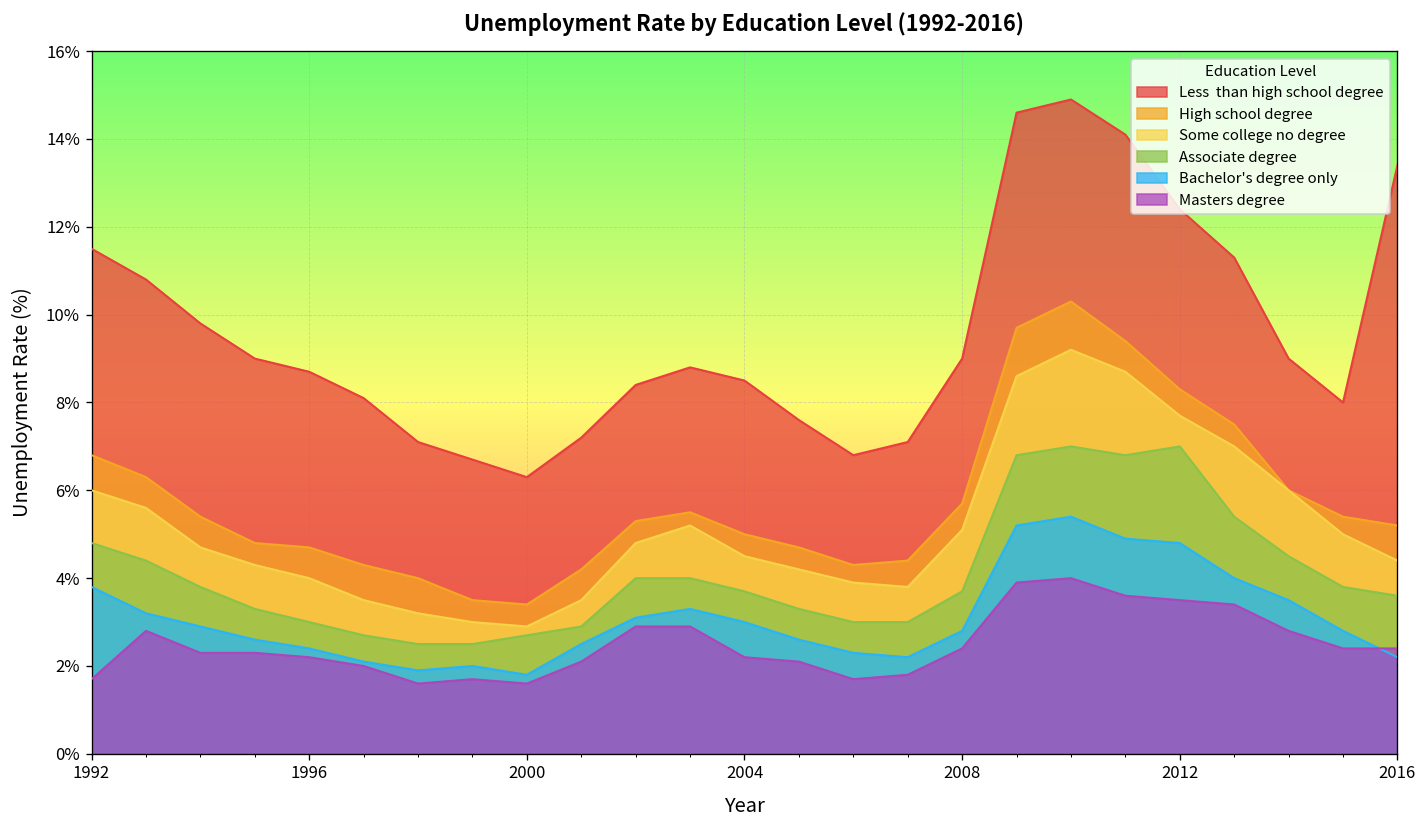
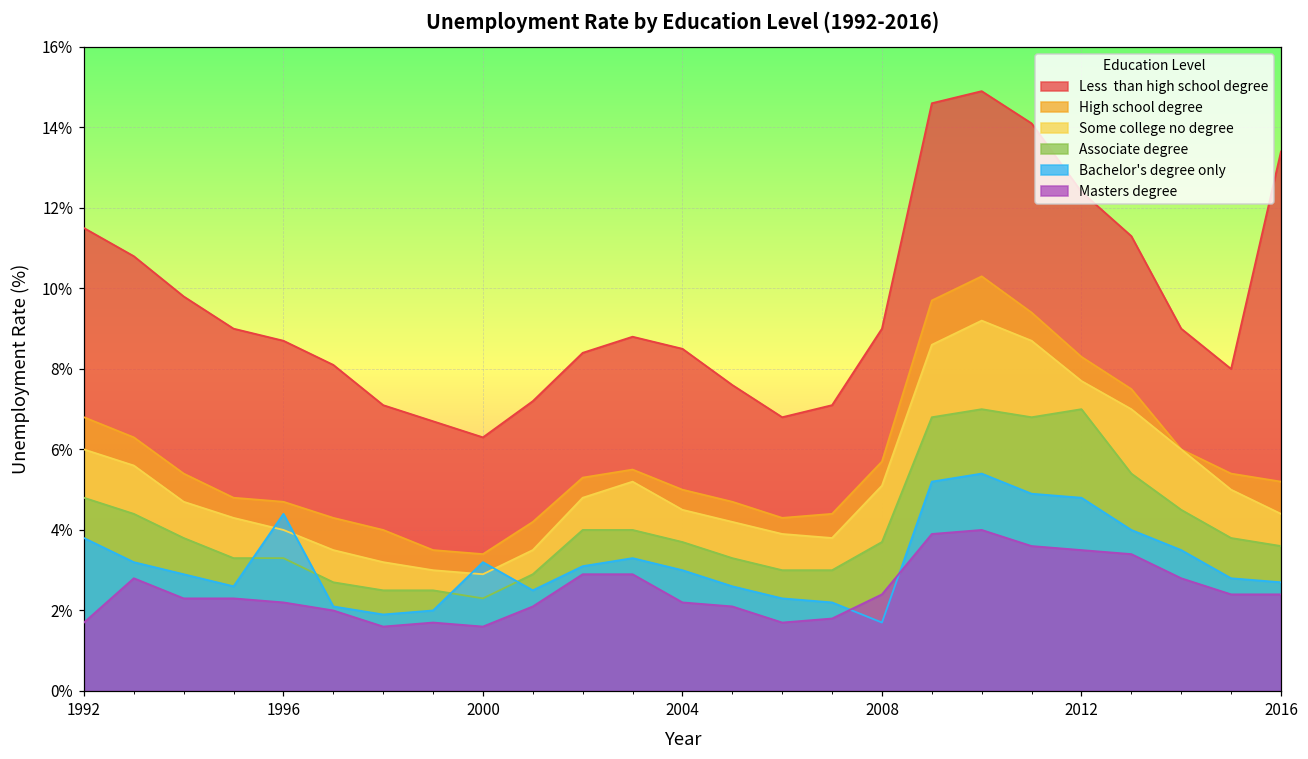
Associate degree, 1996: 3.0% -> 3.3%
Bachelor's degree only, 1996: 2.4% -> 4.4%
Associate degree, 2000: 2.7% -> 2.3%
Bachelor's degree only, 2000: 1.8% -> 3.2%
Bachelor's degree only, 2008: 2.8% -> 1.7%
Bachelor's degree only, 2016: 2.2% -> 2.7%
